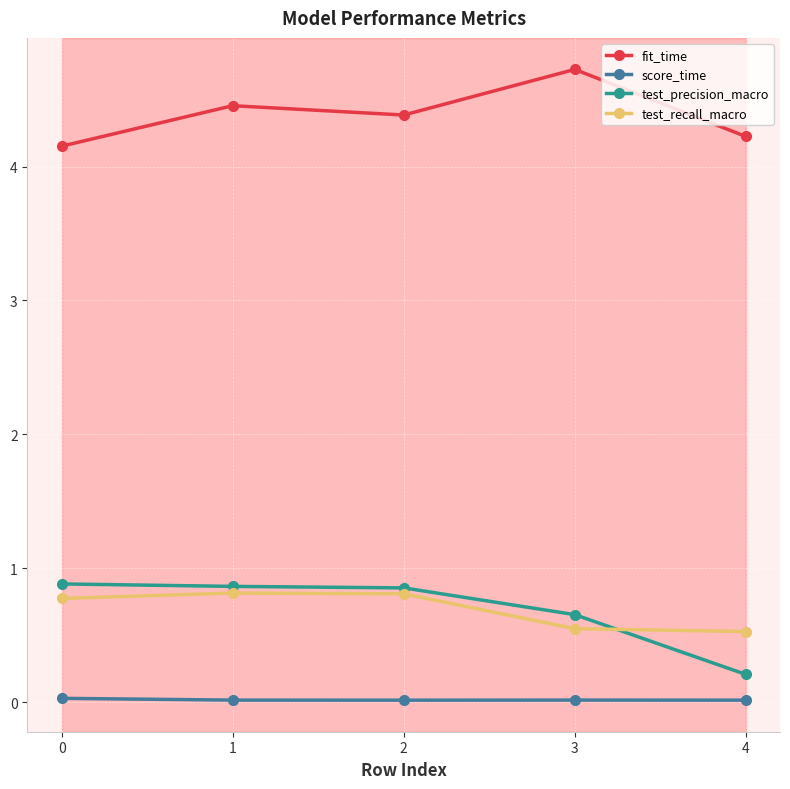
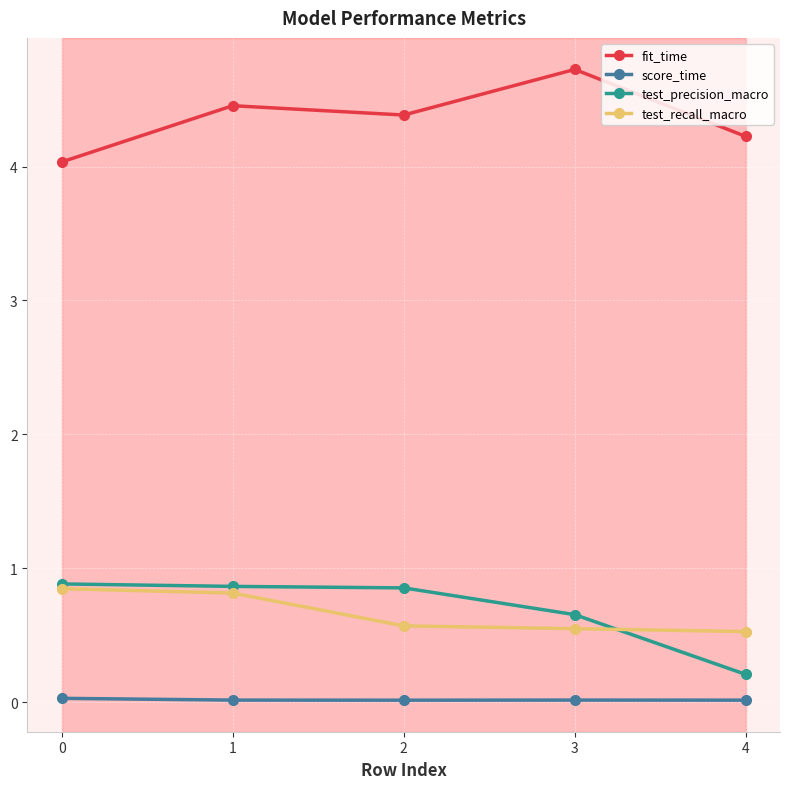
fit_time, 0: 4.15 -> 4.03
test_recall_macro, 0: 0.78 -> 0.85
test_recall_macro, 2: 0.81 -> 0.57
